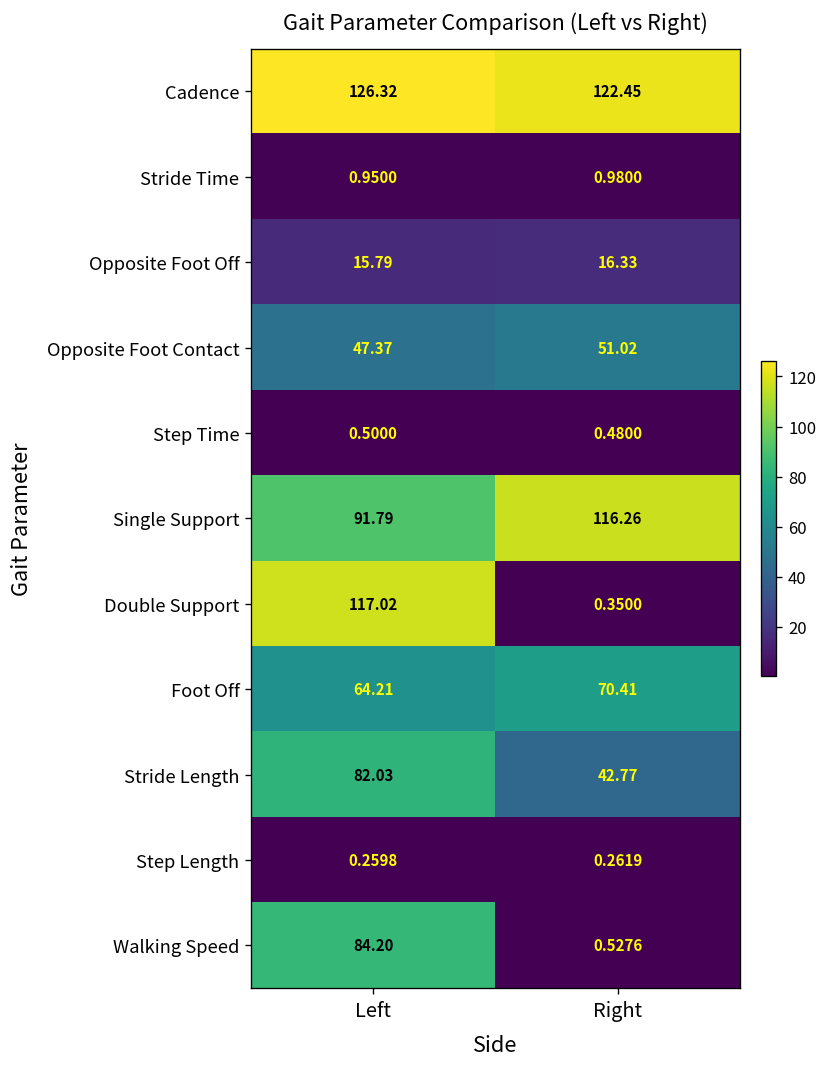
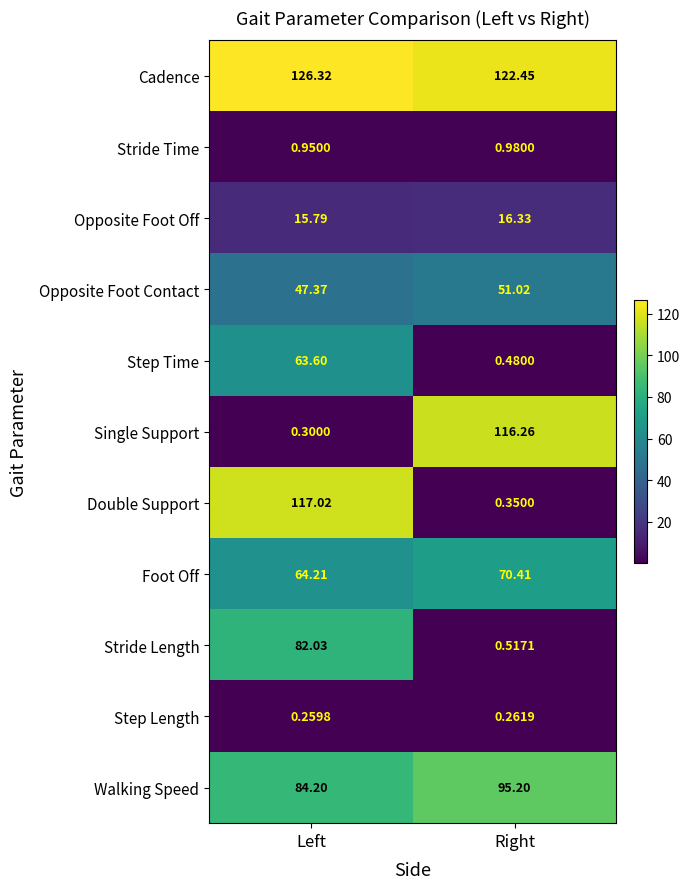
Step Time, Left: 0.5000 -> 63.60
Single Support, Left: 91.79 -> 0.3000
Stride Length, Right: 42.77 -> 0.5171
Walking Speed, Right: 0.5276 -> 95.20
